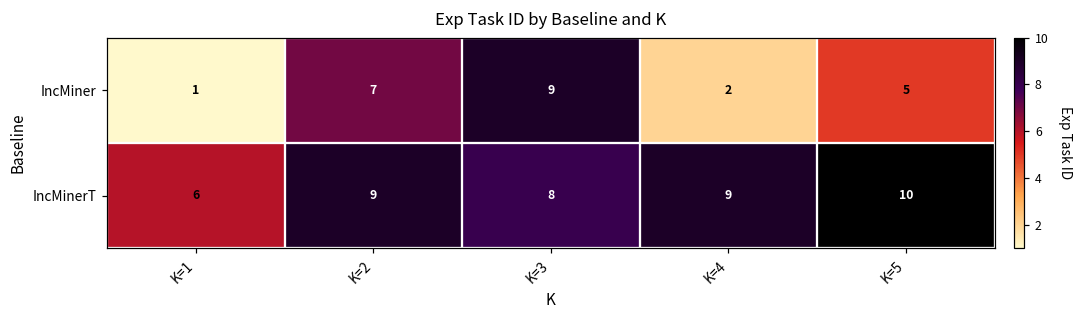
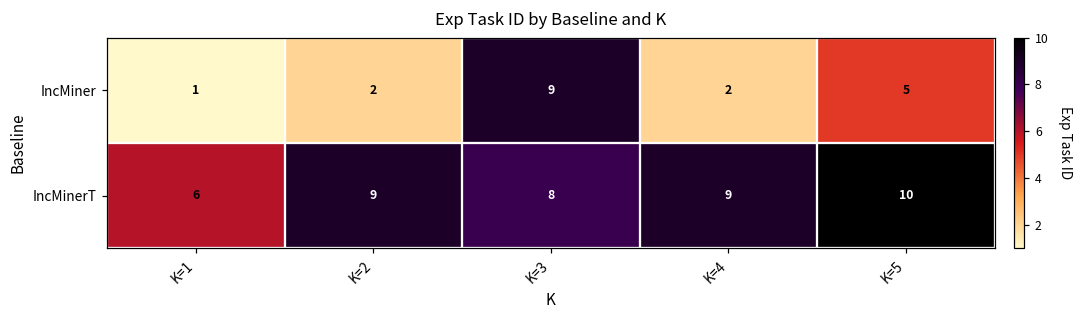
IncMiner, K=2: 7 -> 2
